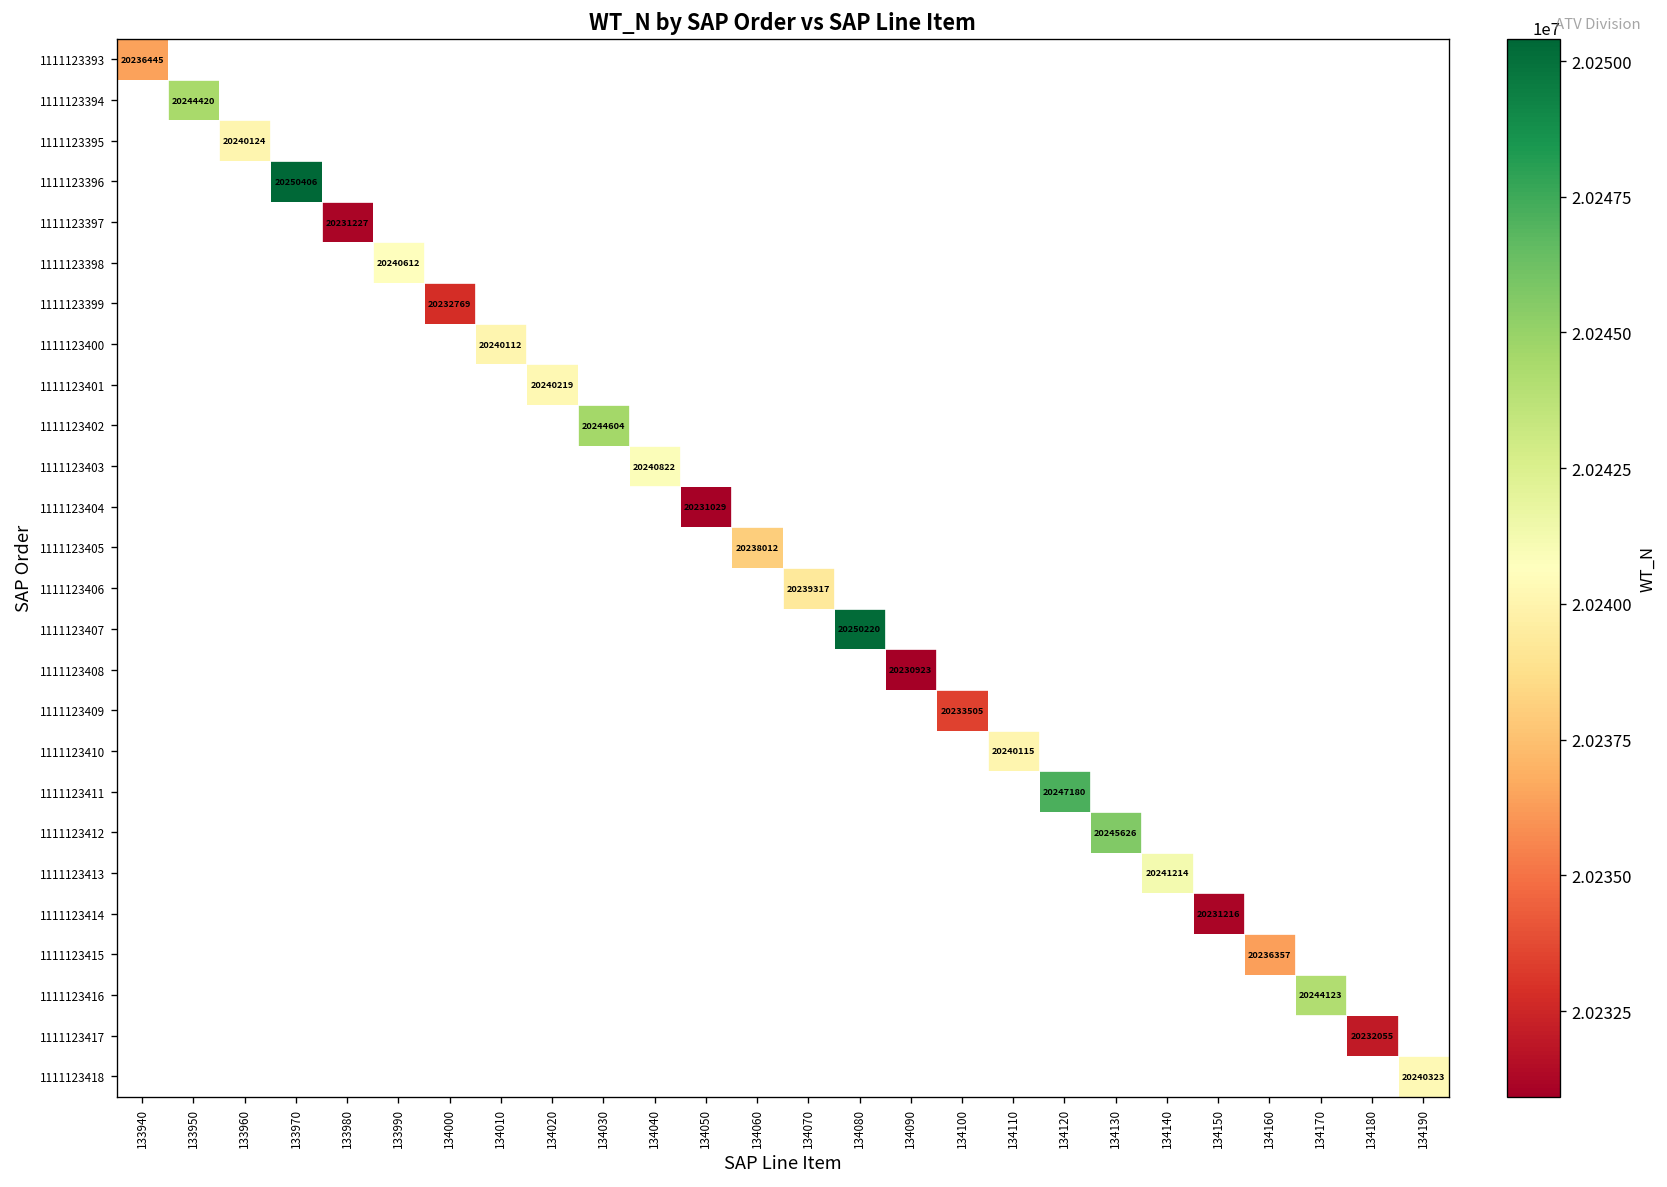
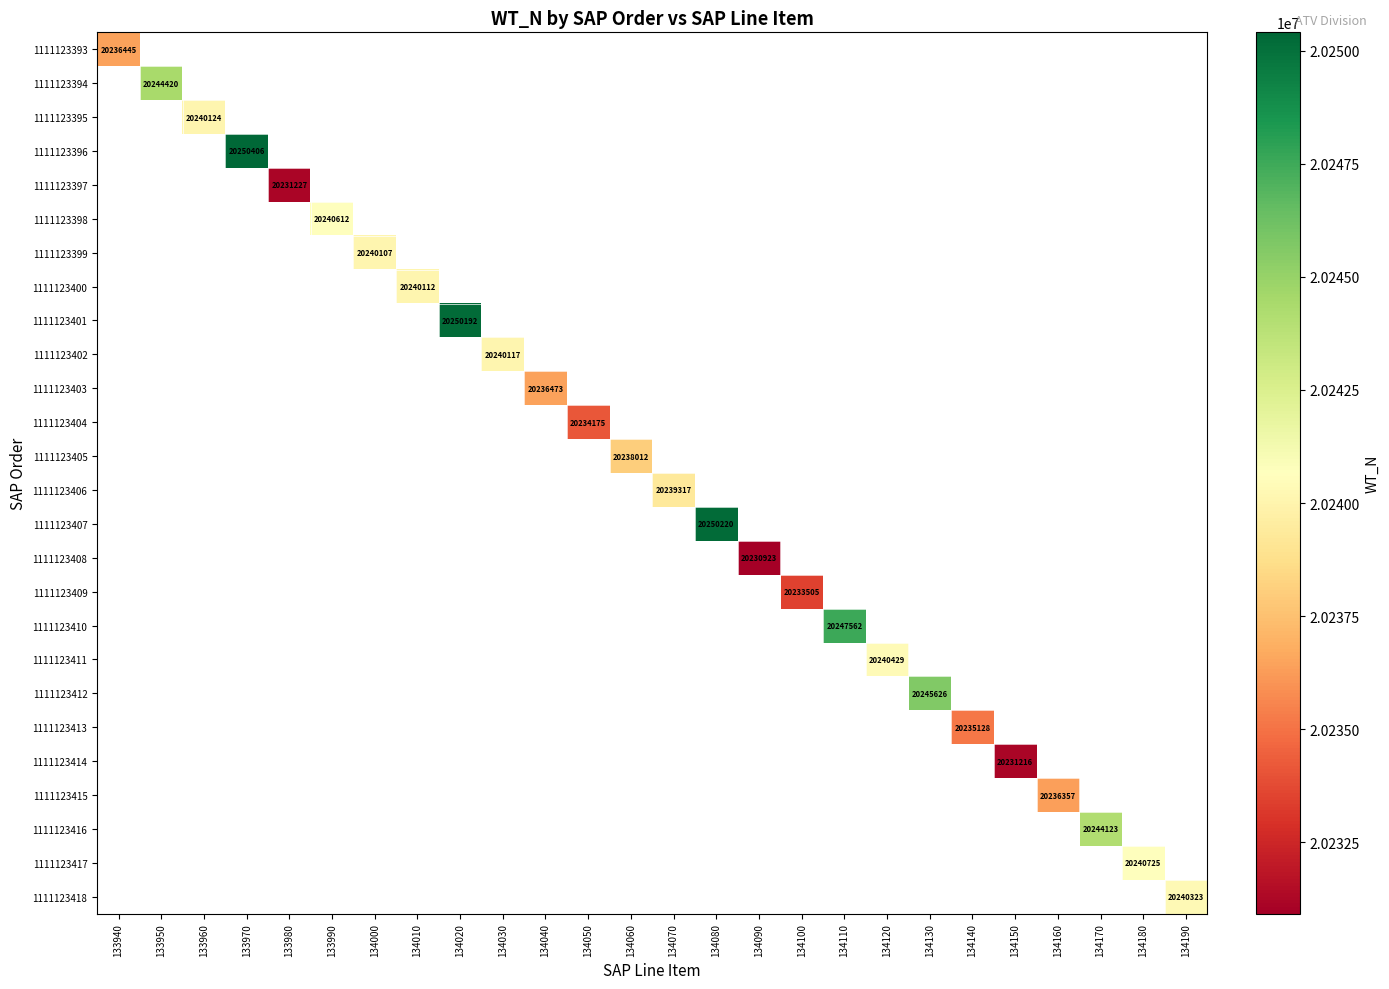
1111123399, 134000: 20232769 -> 20240107
1111123401, 134020: 20240219 -> 20250192
1111123402, 134030: 20244604 -> 20240117
1111123403, 134040: 20240822 -> 20236473
1111123404, 134050: 20231029 -> 20234175
1111123410, 134110: 20240115 -> 20247562
1111123411, 134120: 20247180 -> 20240429
1111123413, 134140: 20241214 -> 20235128
1111123417, 134180: 20232055 -> 20240725
